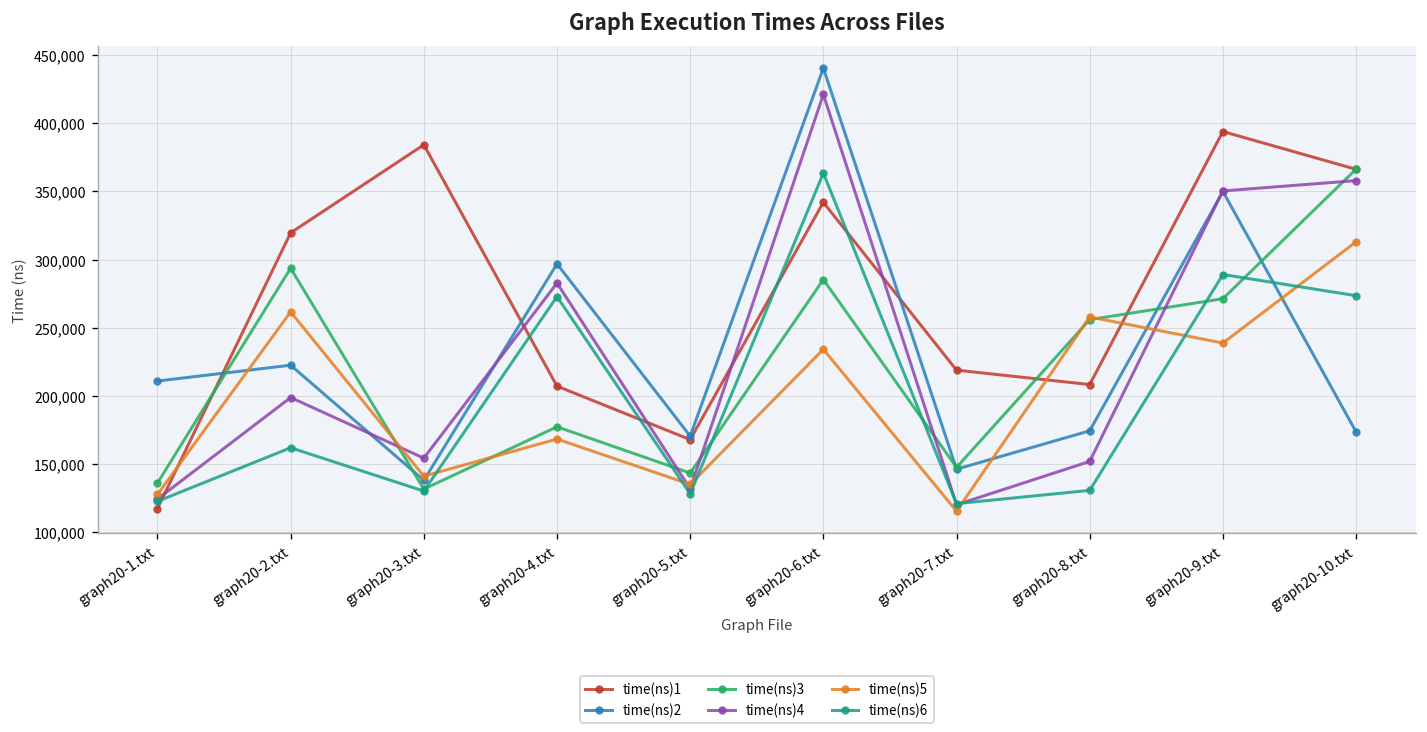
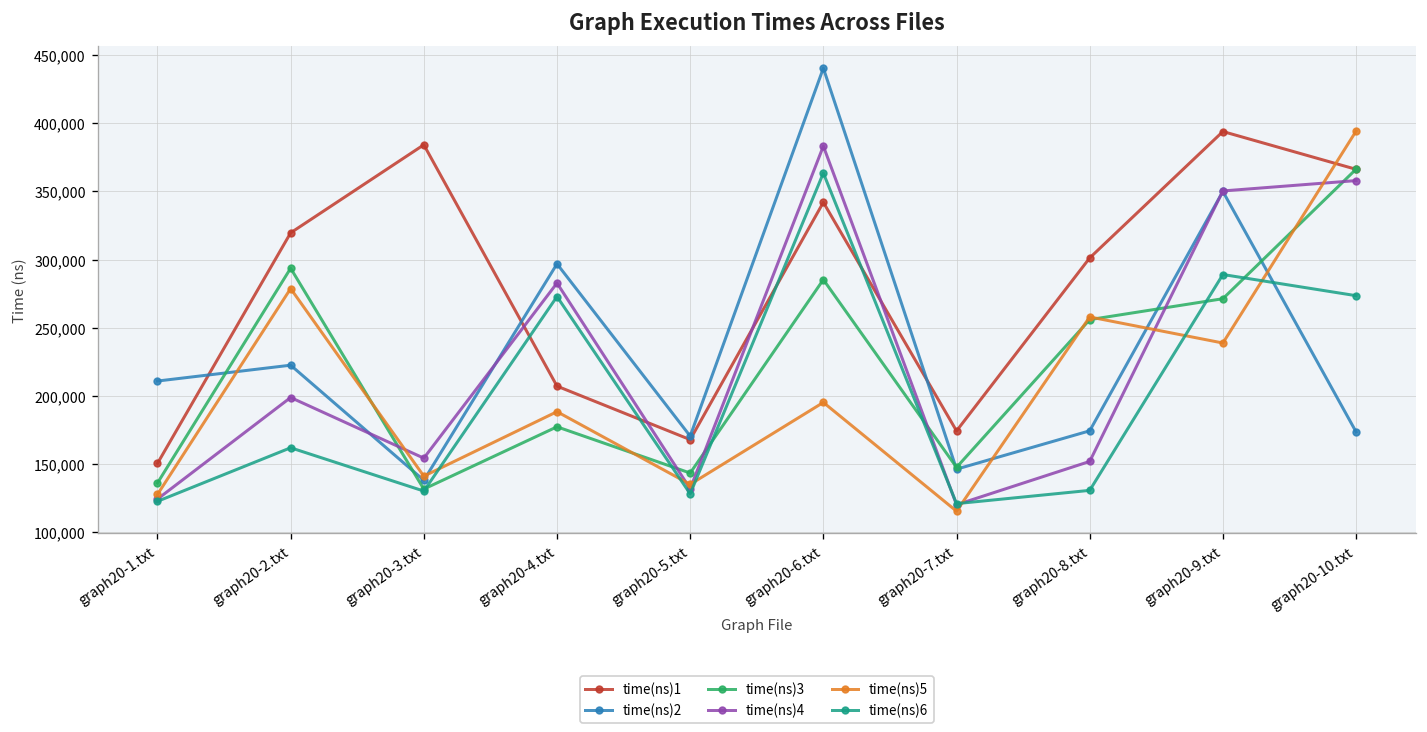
time(ns)1, graph20-1.txt: 118,000 -> 151,000
time(ns)5, graph20-2.txt: 262,000 -> 279,000
time(ns)5, graph20-4.txt: 168,000 -> 189,000
time(ns)4, graph20-6.txt: 421,000 -> 383,000
time(ns)5, graph20-6.txt: 234,000 -> 195,000
time(ns)1, graph20-7.txt: 219,000 -> 174,000
time(ns)1, graph20-8.txt: 208,000 -> 301,000
time(ns)5, graph20-10.txt: 313,000 -> 394,000
